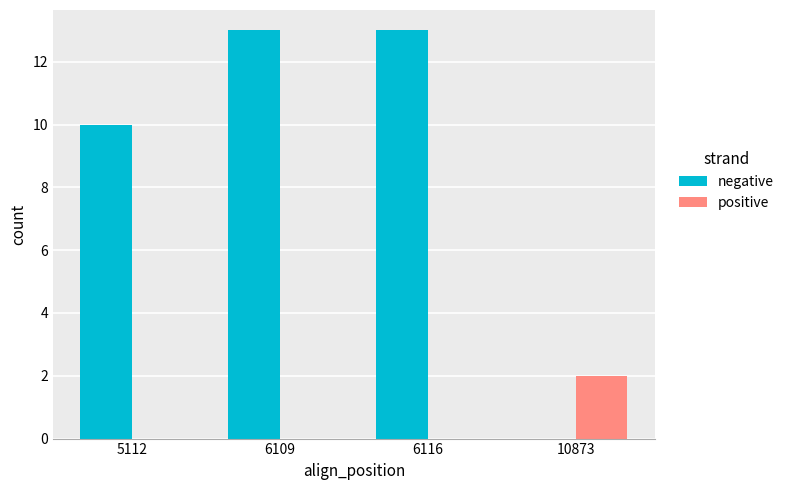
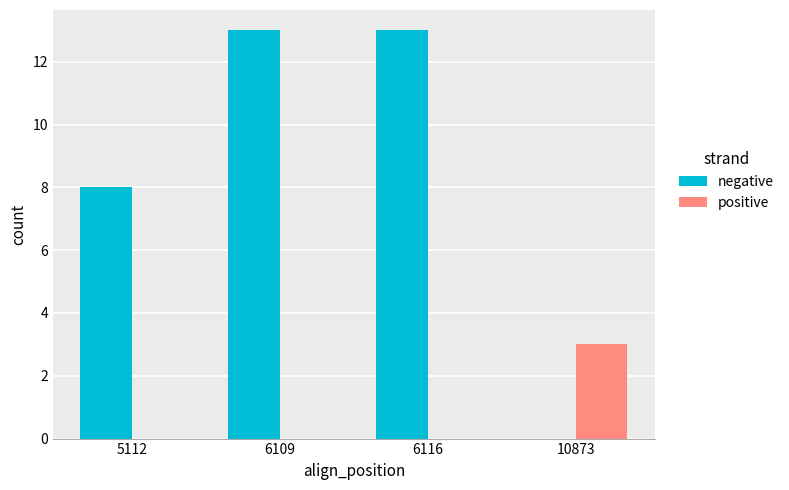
negative, 5112: 10 -> 8
positive, 10873: 2 -> 3
